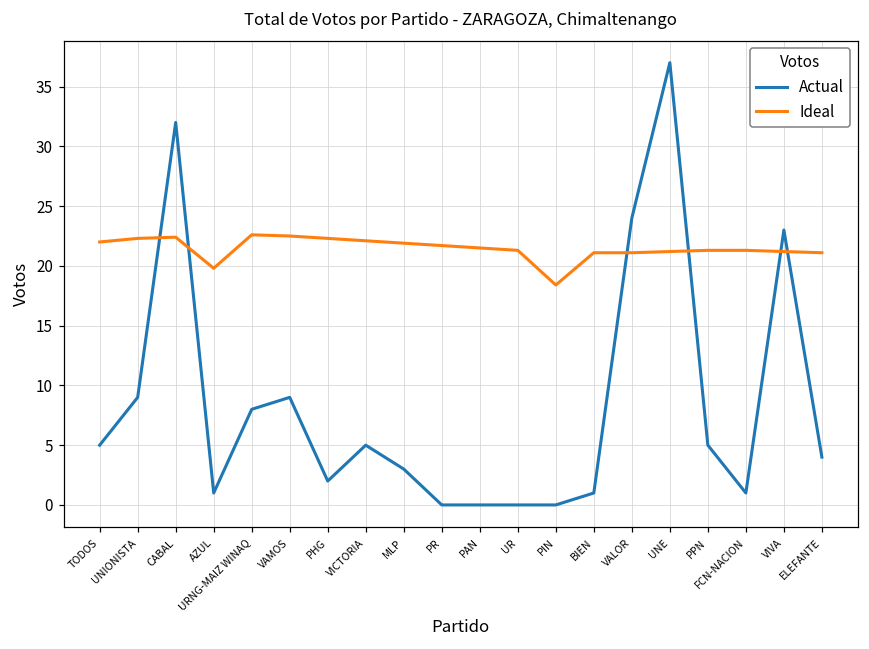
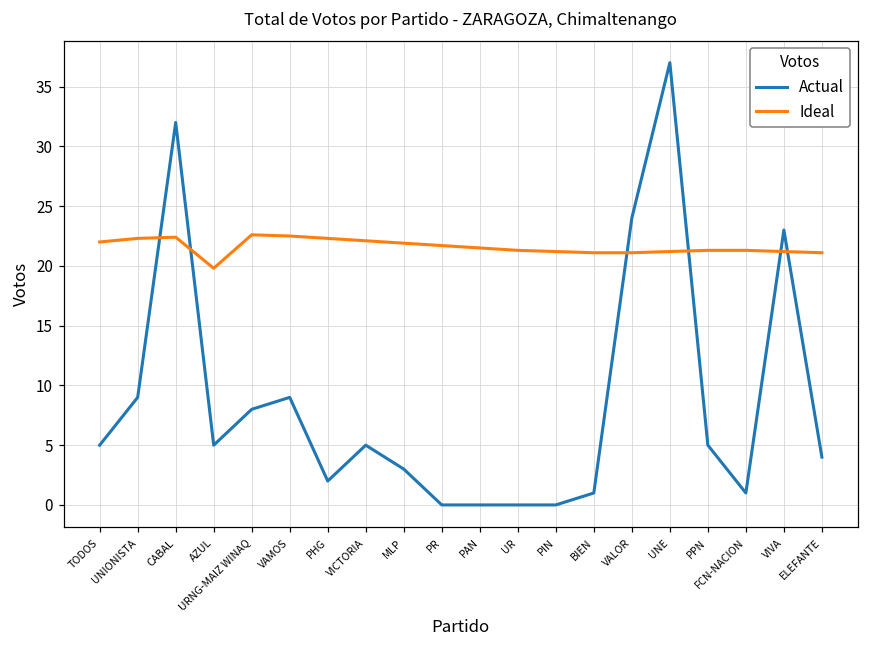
Actual, AZUL: 1 -> 5
Ideal, PIN: 18.4 -> 21.2
